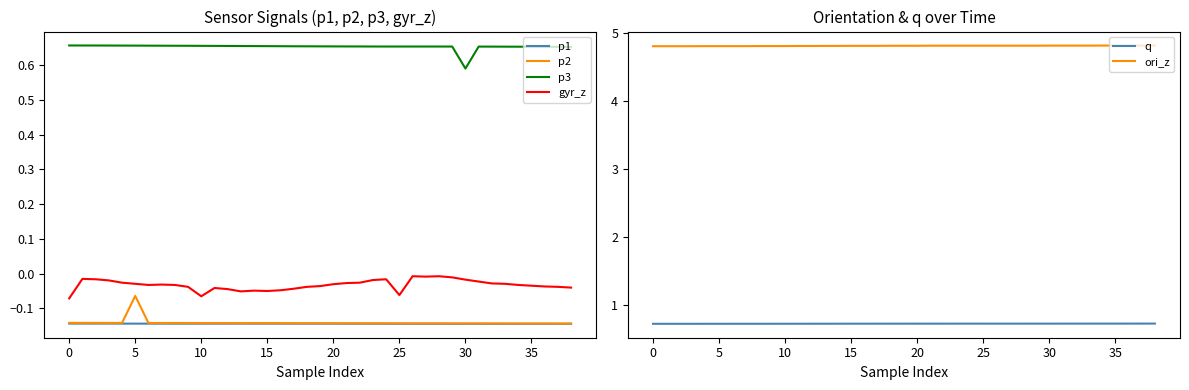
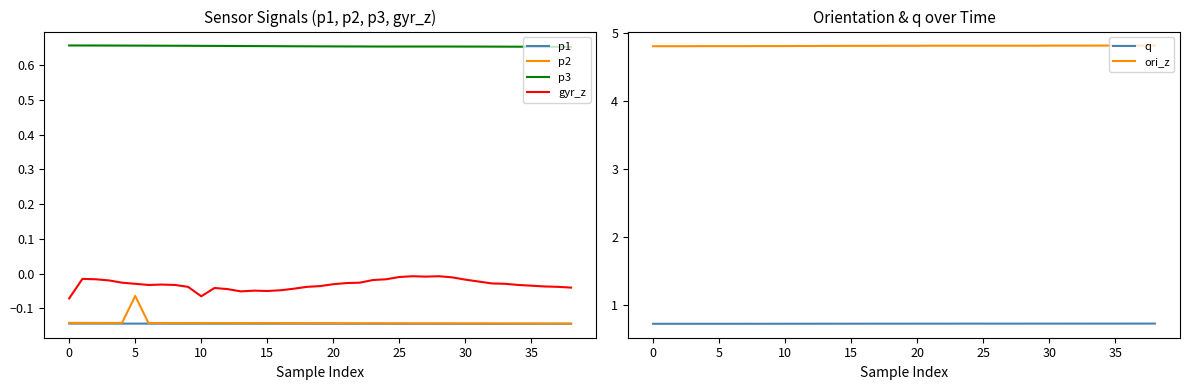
Sensor Signals (p1, p2, p3, gyr_z), gyr_z, 25: -0.06 -> -0.01
Sensor Signals (p1, p2, p3, gyr_z), p3, 30: 0.59 -> 0.65
